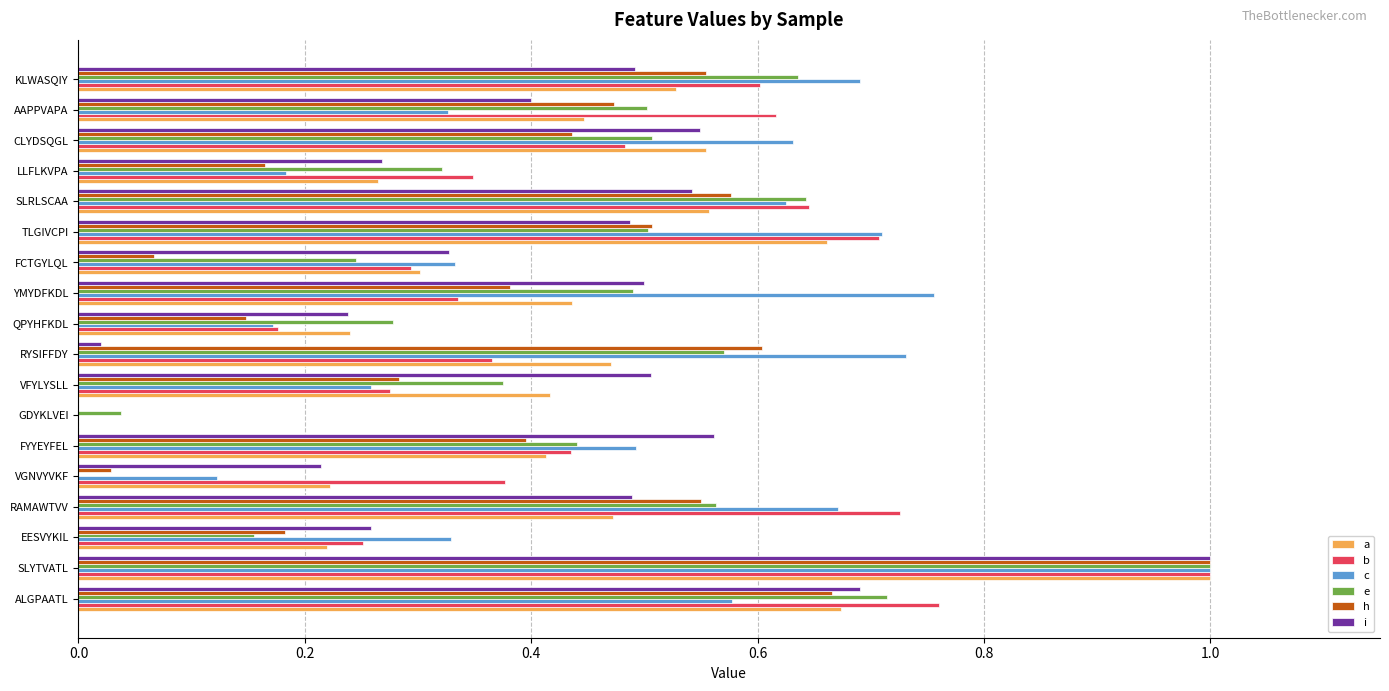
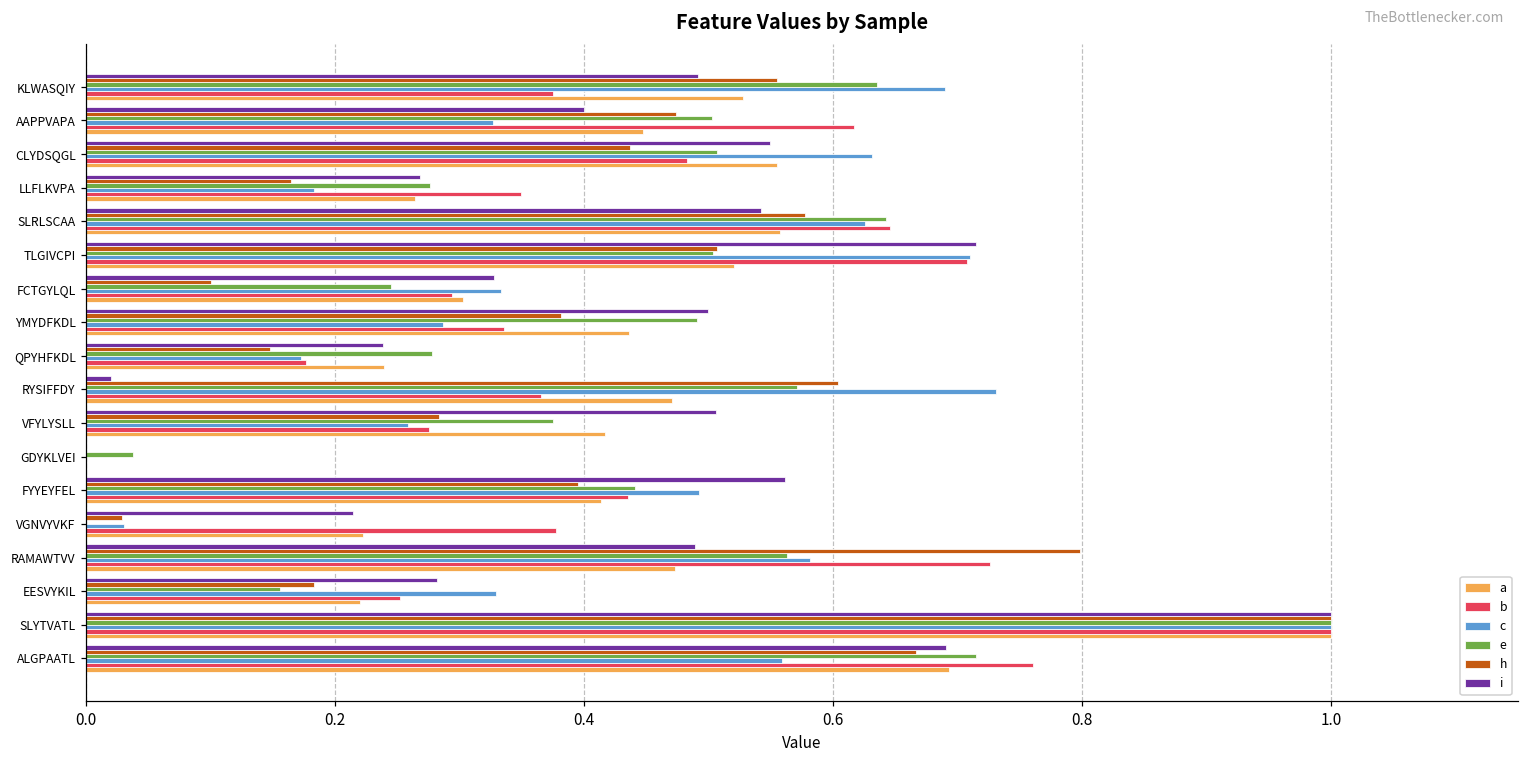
b, KLWASQIY: 0.602 -> 0.375
e, LLFLKVPA: 0.321 -> 0.276
i, TLGIVCPI: 0.487 -> 0.715
a, TLGIVCPI: 0.661 -> 0.521
h, FCTGYLQL: 0.067 -> 0.100
c, YMYDFKDL: 0.756 -> 0.287
c, VGNVYVKF: 0.122 -> 0.030
h, RAMAWTVV: 0.550 -> 0.798
c, RAMAWTVV: 0.671 -> 0.581
i, EESVYKIL: 0.258 -> 0.281
c, ALGPAATL: 0.578 -> 0.559
a, ALGPAATL: 0.674 -> 0.693
